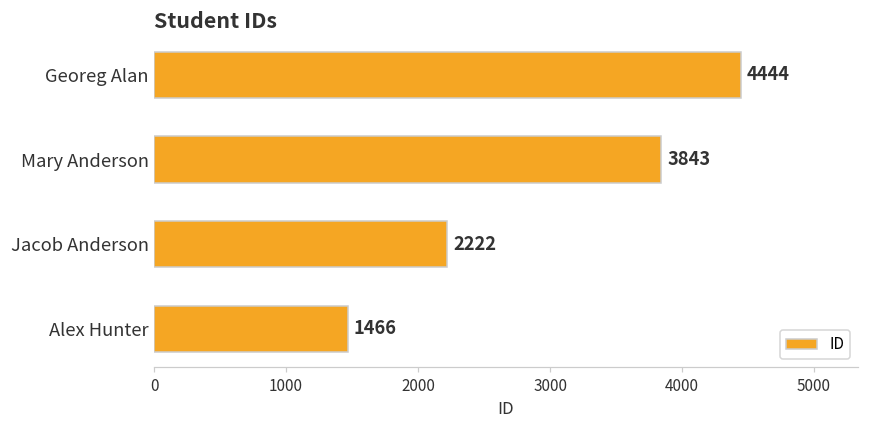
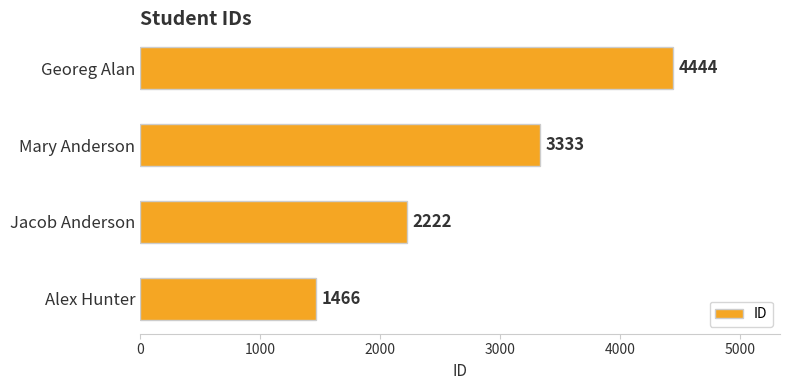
Mary Anderson: 3843 -> 3333
